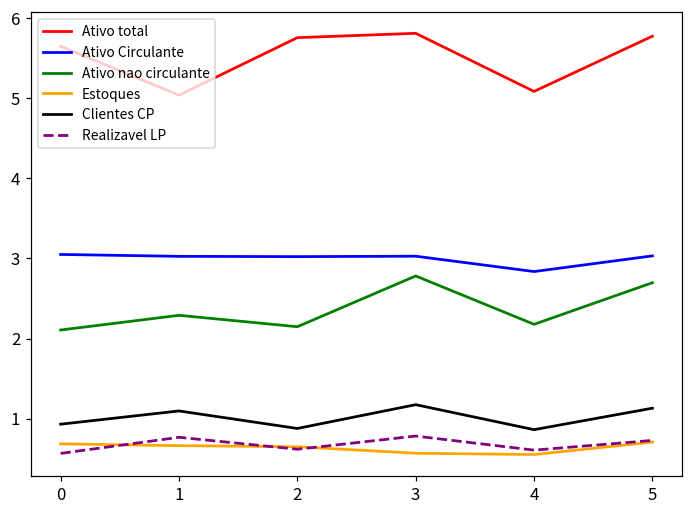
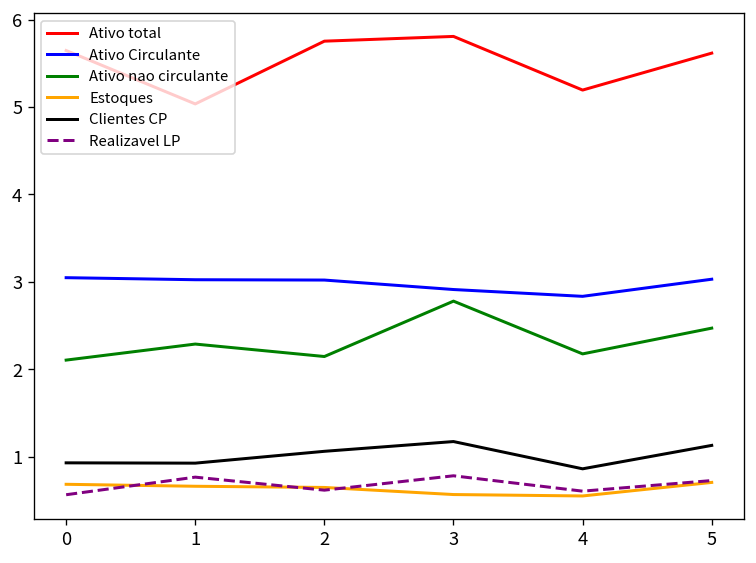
Clientes CP, 1: 1.1 -> 0.9
Clientes CP, 2: 0.9 -> 1.1
Ativo Circulante, 3: 3.0 -> 2.9
Ativo total, 4: 5.1 -> 5.2
Ativo total, 5: 5.8 -> 5.6
Ativo nao circulante, 5: 2.7 -> 2.5
